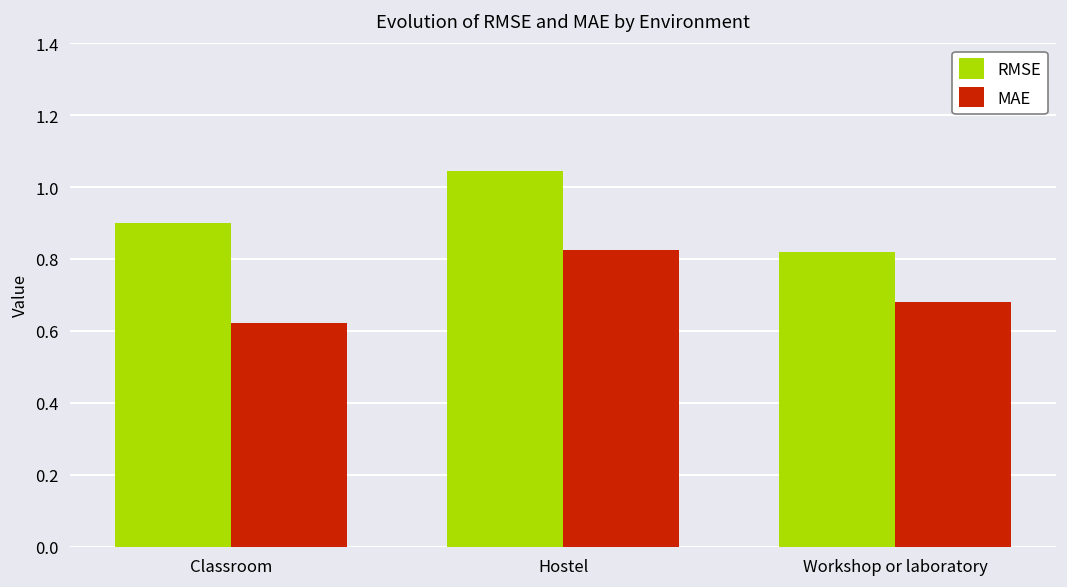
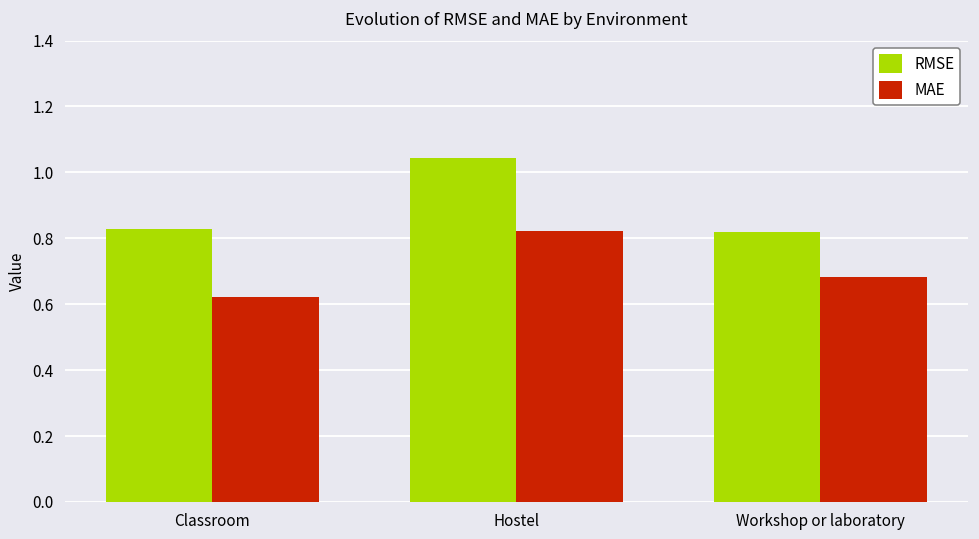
RMSE, Classroom: 0.90 -> 0.83
